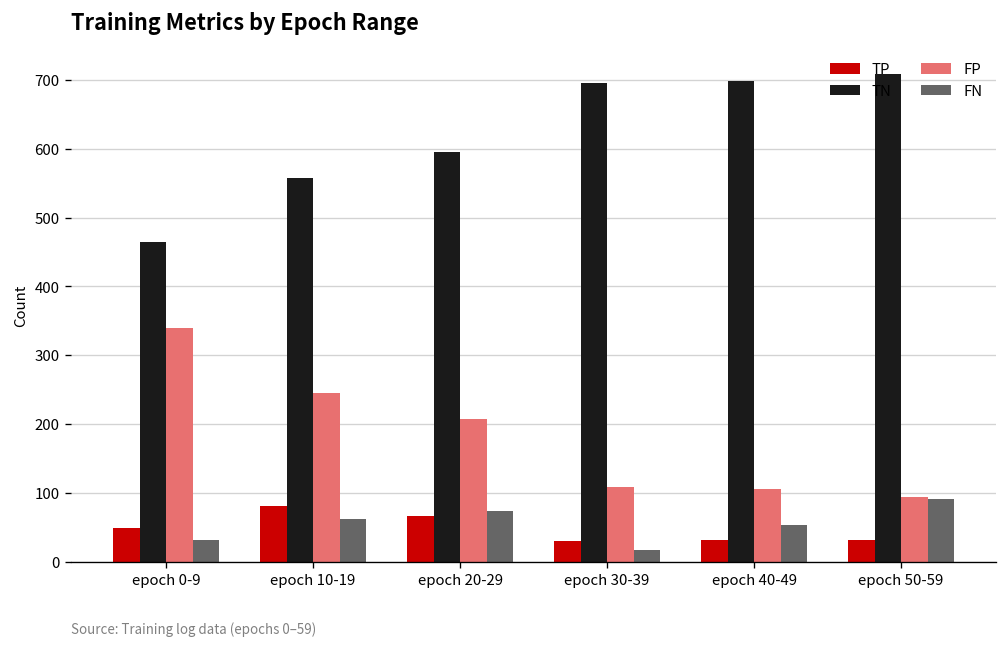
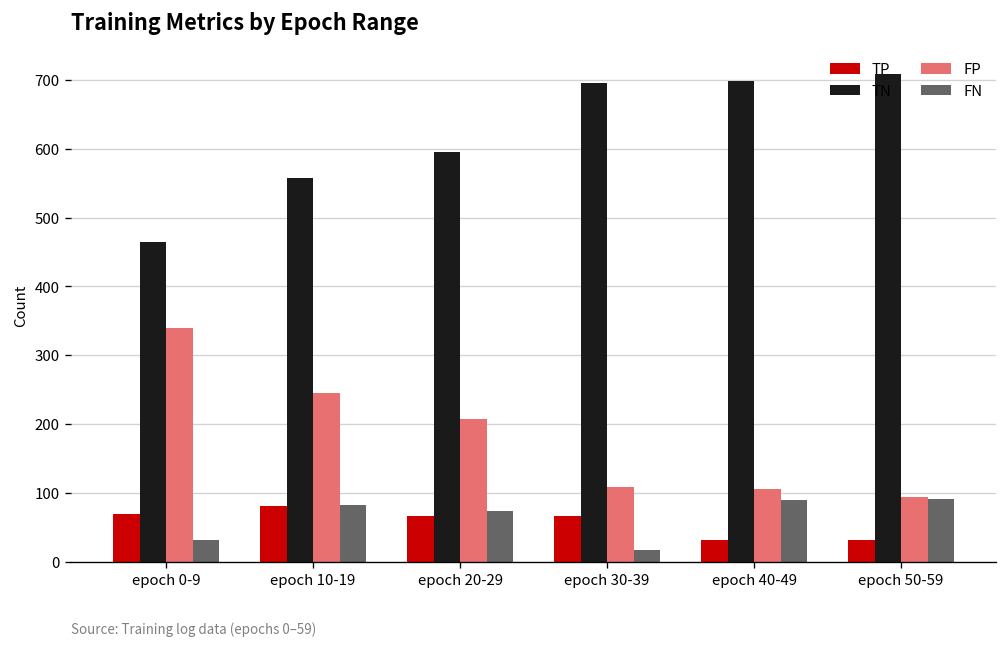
TP, epoch 0-9: 50 -> 70
FN, epoch 10-19: 60 -> 80
TP, epoch 30-39: 30 -> 70
FN, epoch 40-49: 50 -> 90
